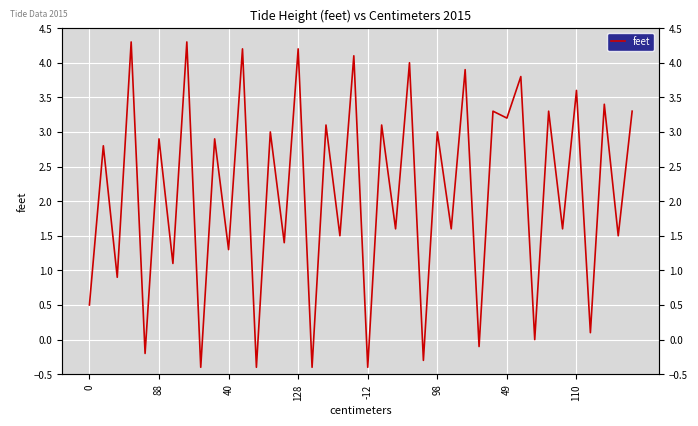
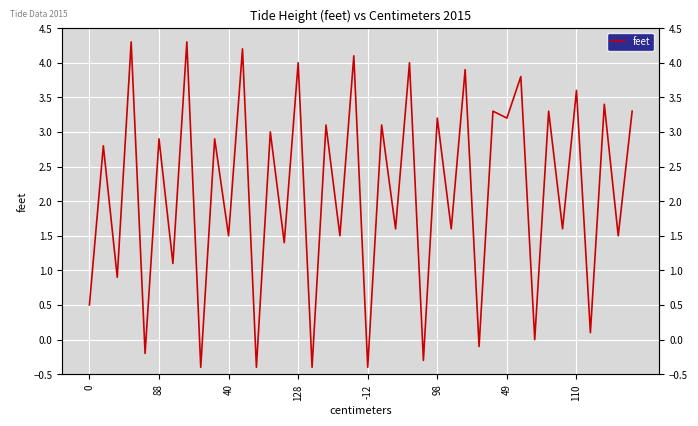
40: 1.3 -> 1.5
128: 4.2 -> 4.0
98: 3.0 -> 3.2
